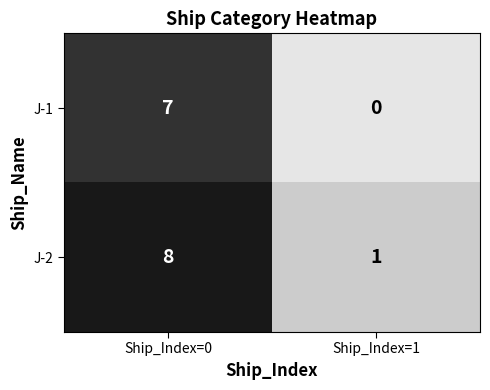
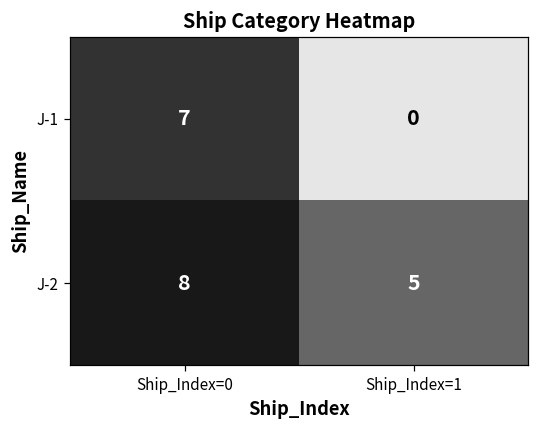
J-2, Ship_Index=1: 1 -> 5
